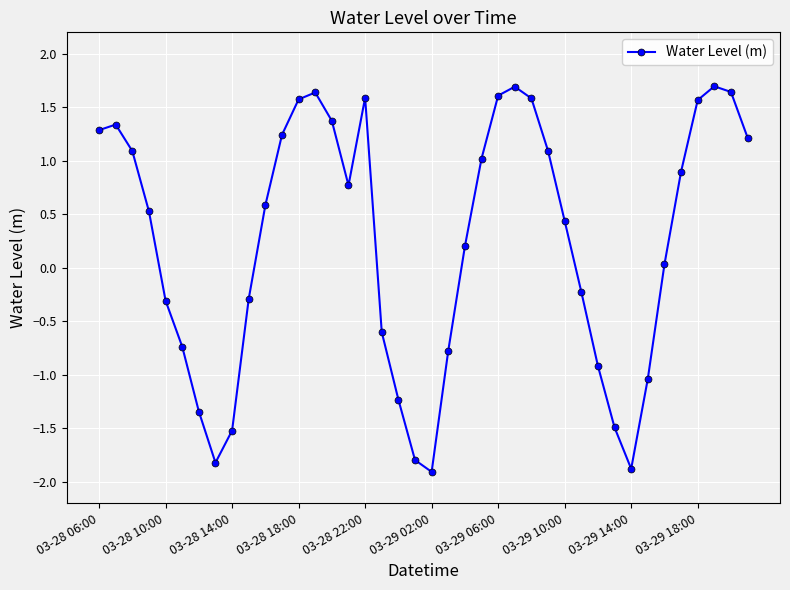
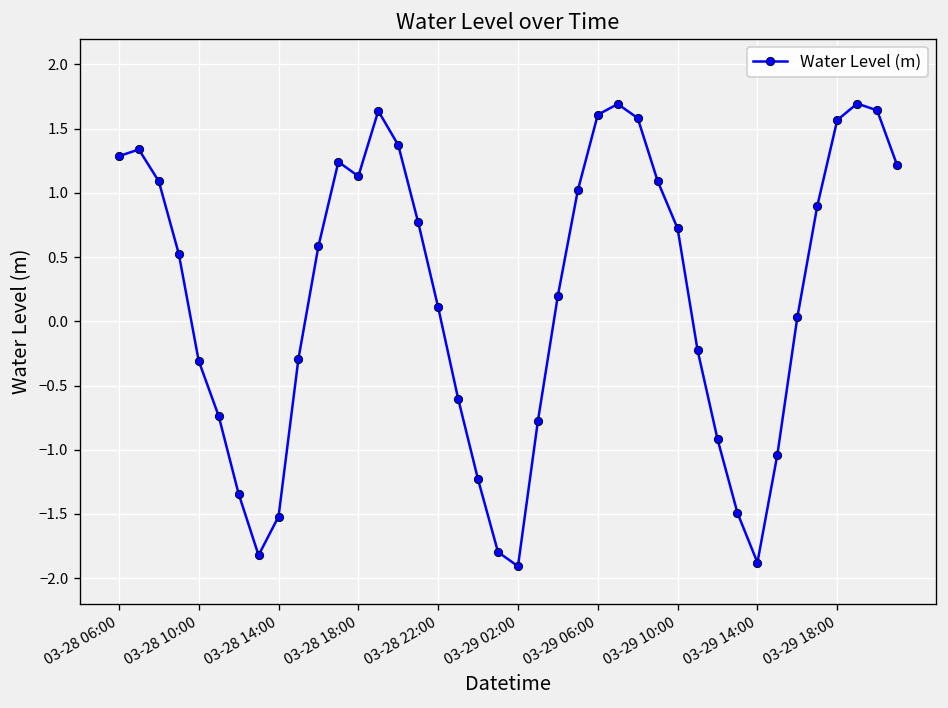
03-28 18:00: 1.57 -> 1.13
03-28 22:00: 1.59 -> 0.11
03-29 10:00: 0.44 -> 0.72
